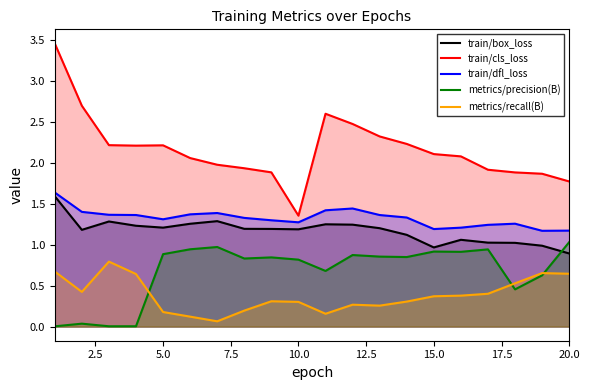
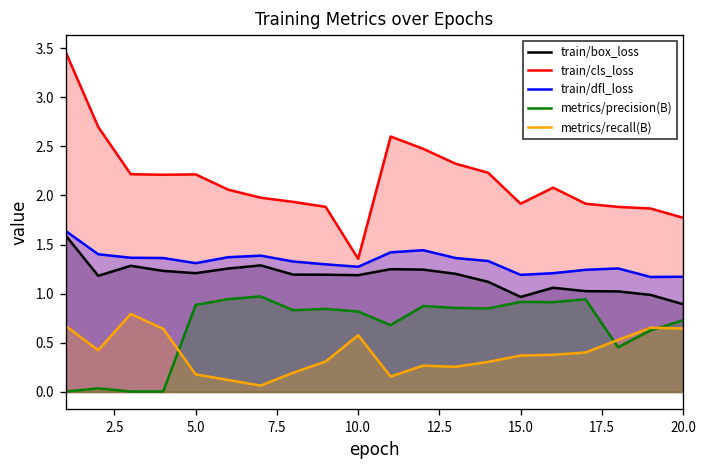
metrics/recall(B), 10.0: 0.3 -> 0.6
train/cls_loss, 15.0: 2.1 -> 1.9
metrics/precision(B), 20.0: 1.0 -> 0.7
